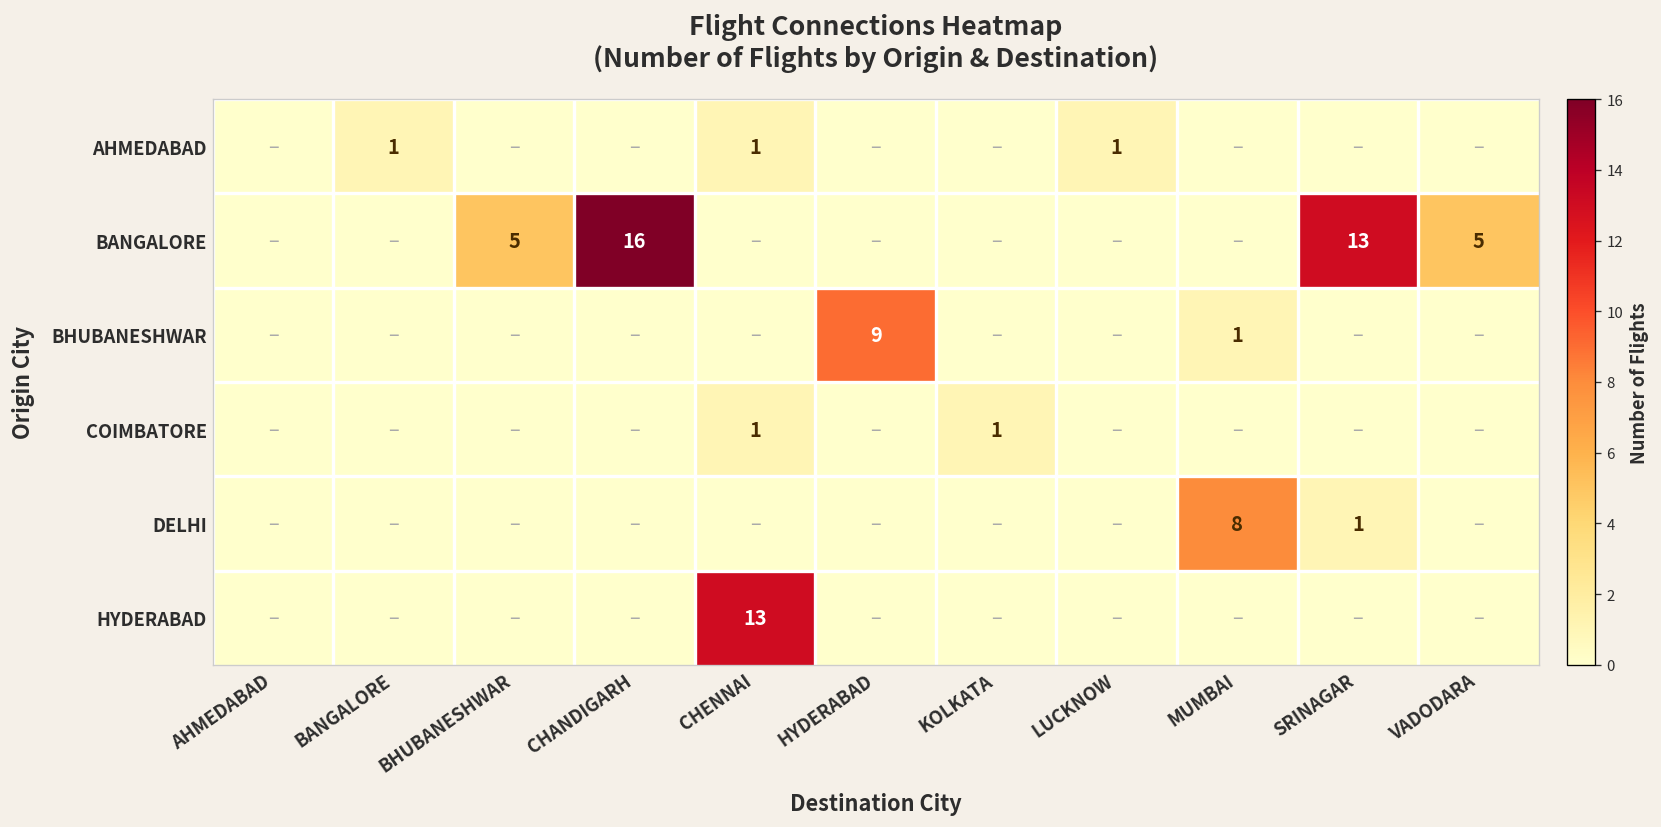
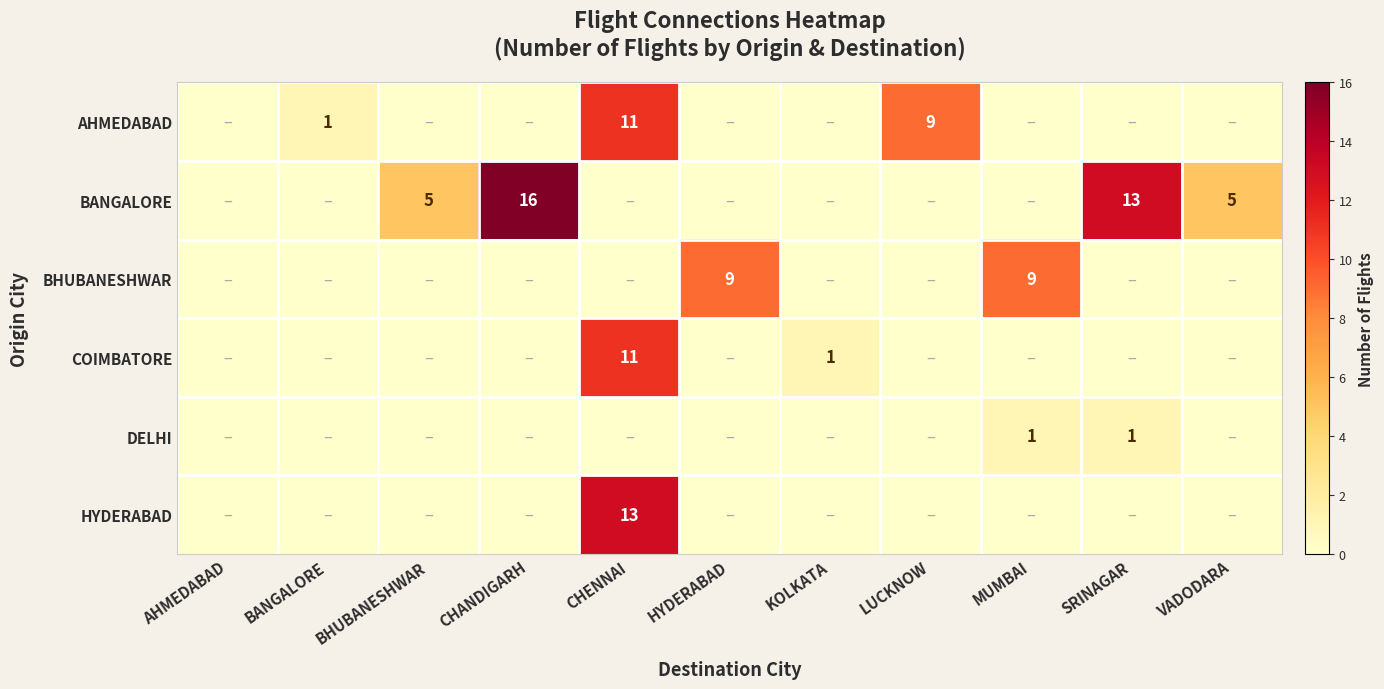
AHMEDABAD, CHENNAI: 1 -> 11
AHMEDABAD, LUCKNOW: 1 -> 9
BHUBANESHWAR, MUMBAI: 1 -> 9
COIMBATORE, CHENNAI: 1 -> 11
DELHI, MUMBAI: 8 -> 1
